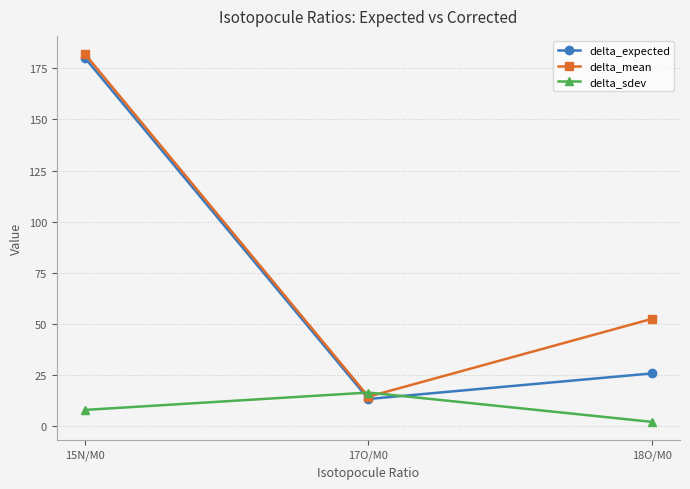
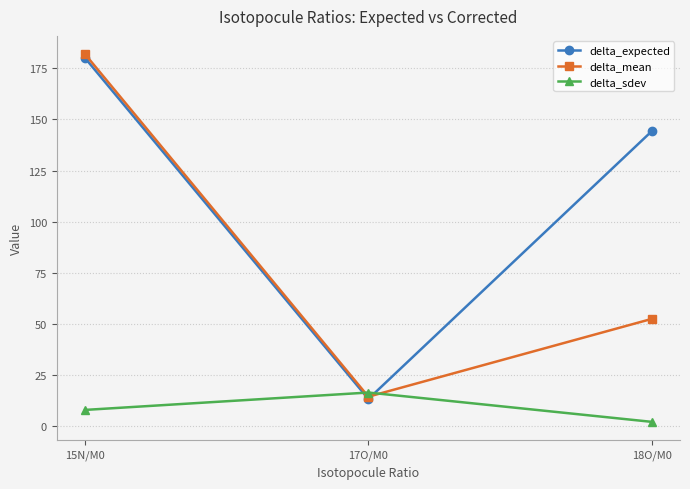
delta_expected, 18O/M0: 26 -> 144
